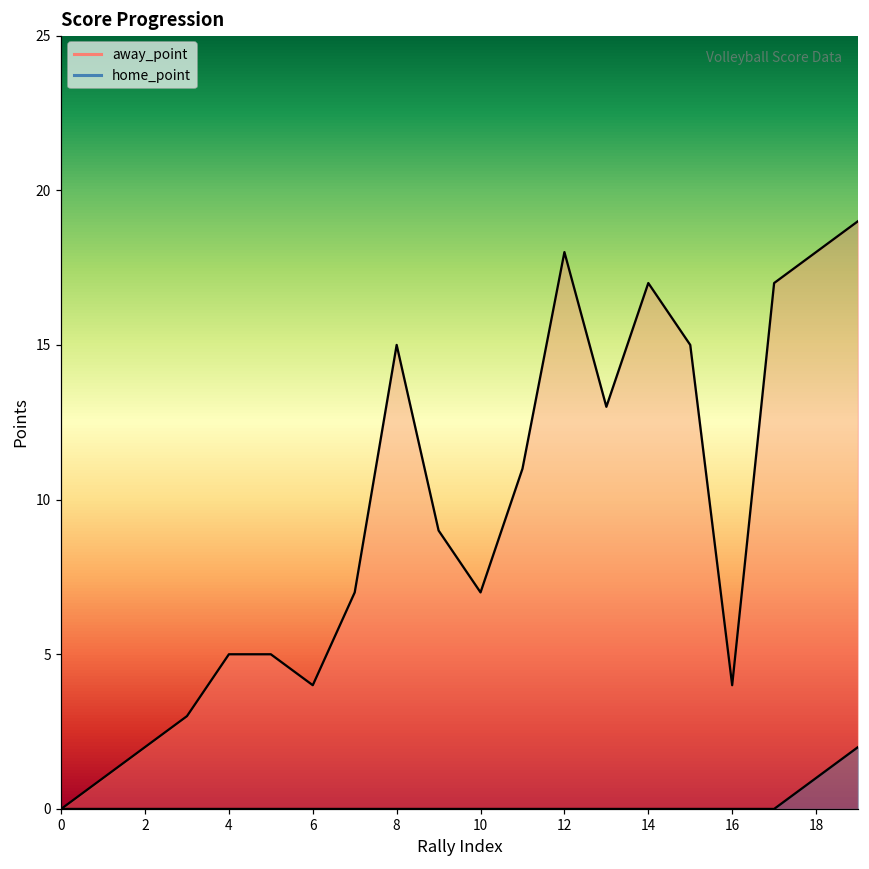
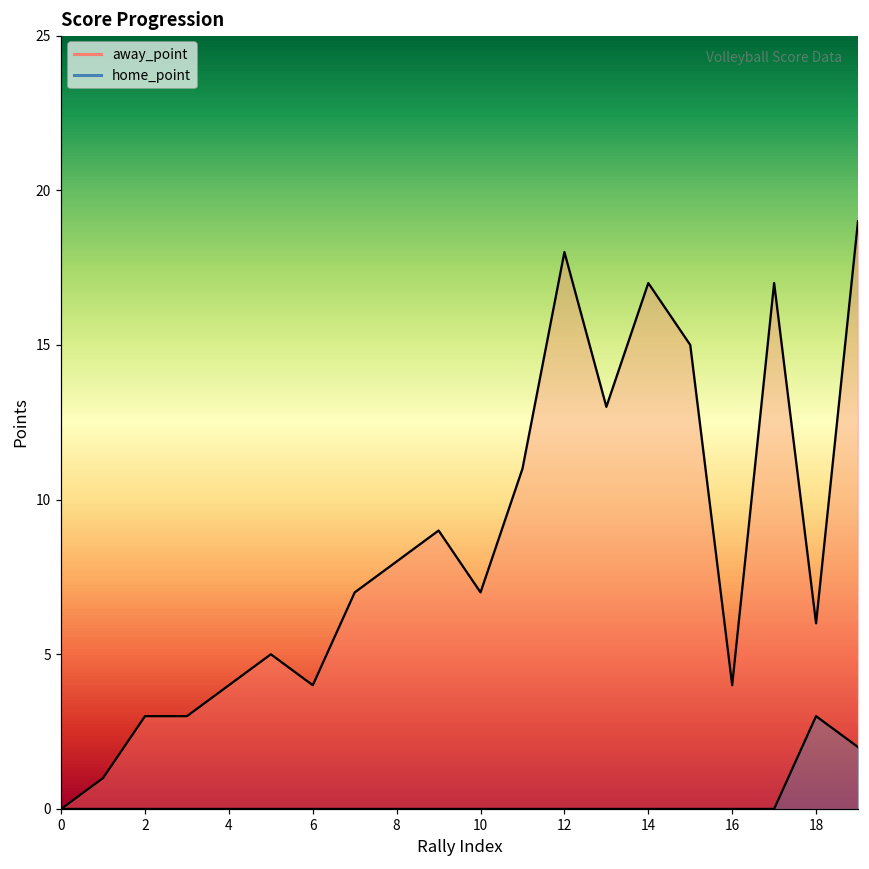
away_point, 2: 2 -> 3
away_point, 4: 5 -> 4
away_point, 8: 15 -> 8
away_point, 18: 18 -> 6
home_point, 18: 1 -> 3
